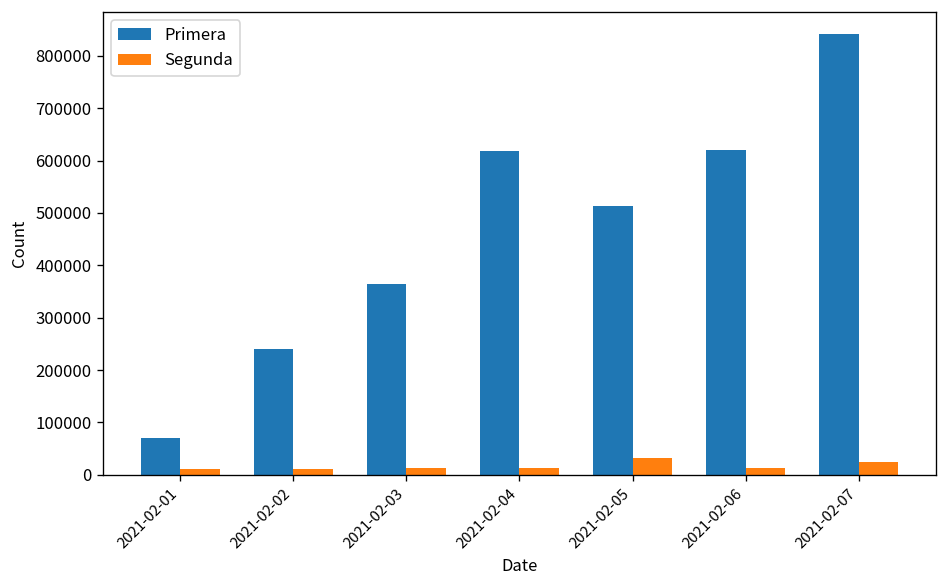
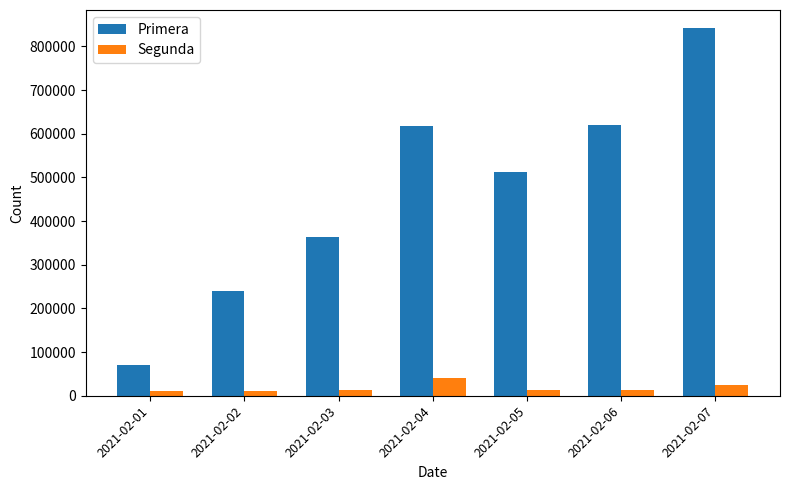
Segunda, 2021-02-04: 10000 -> 40000
Segunda, 2021-02-05: 30000 -> 10000
